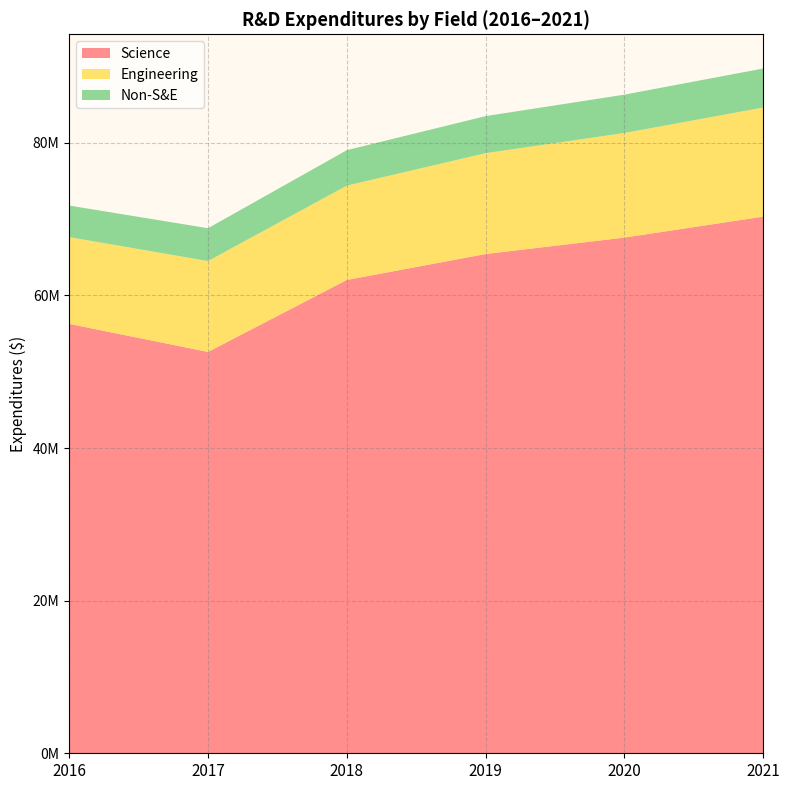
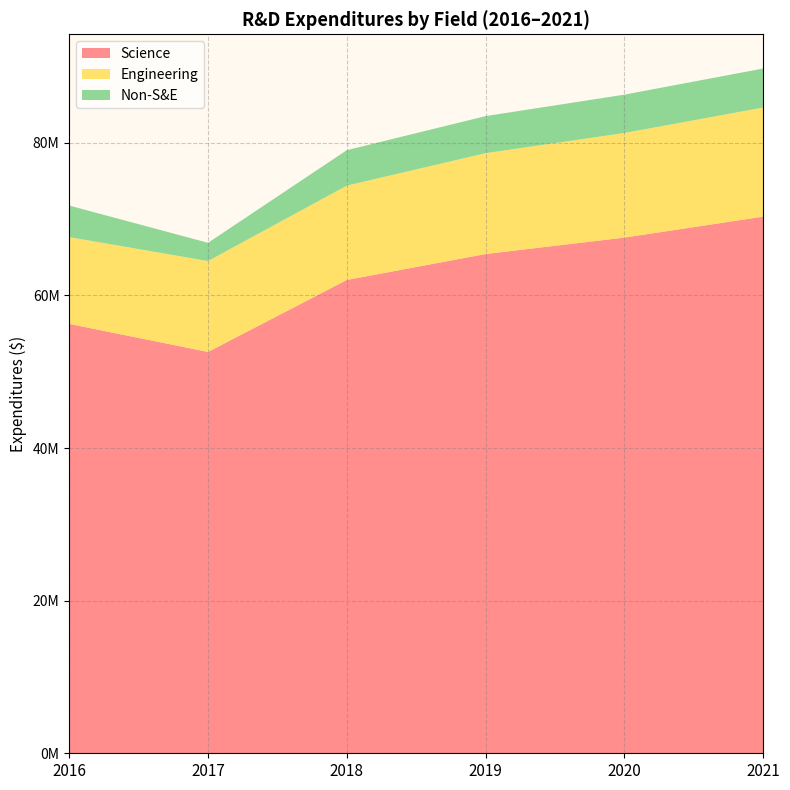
Non-S&E, 2017: 4000000 -> 2000000
